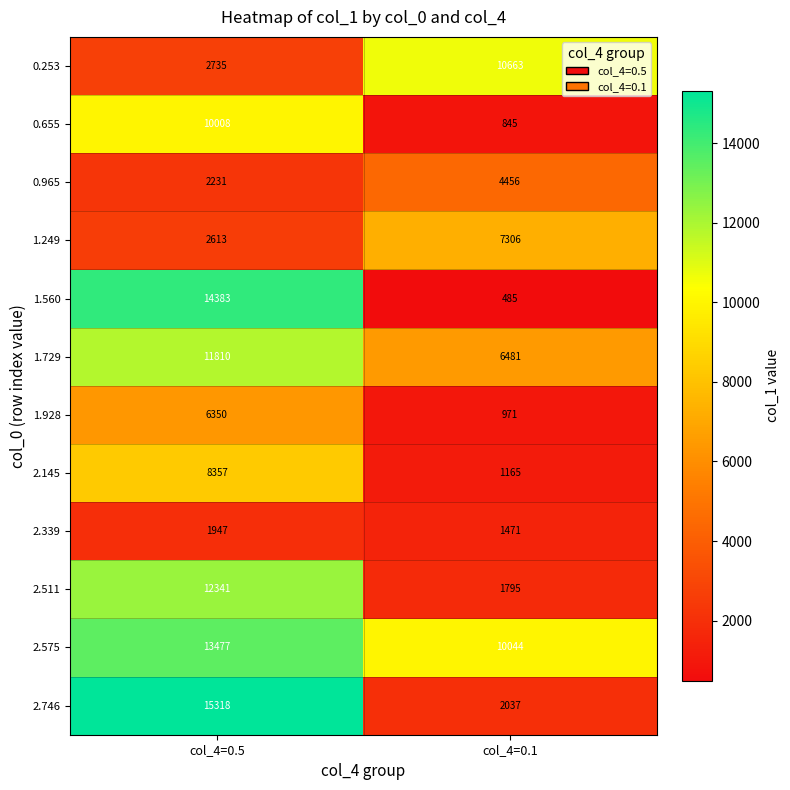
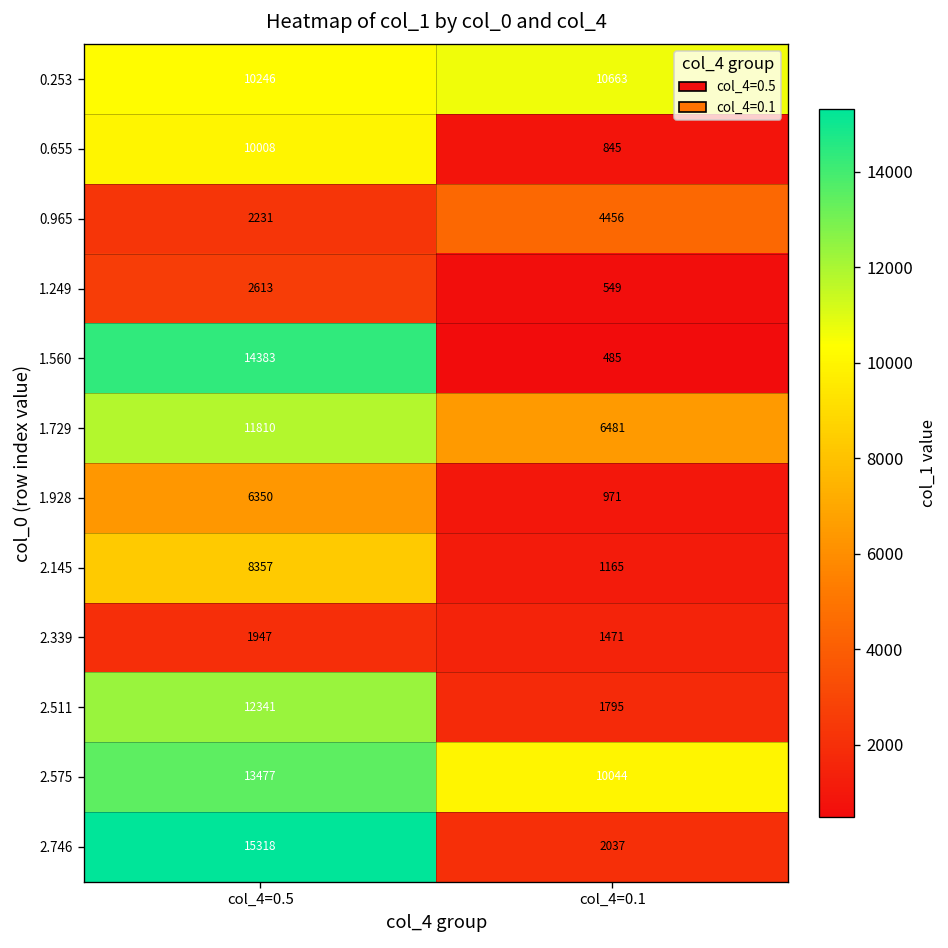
0.253, col_4=0.5: 2735 -> 10246
1.249, col_4=0.1: 7306 -> 549
